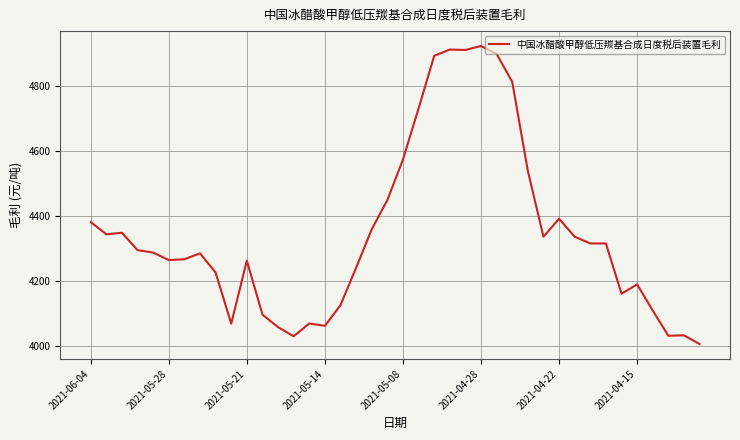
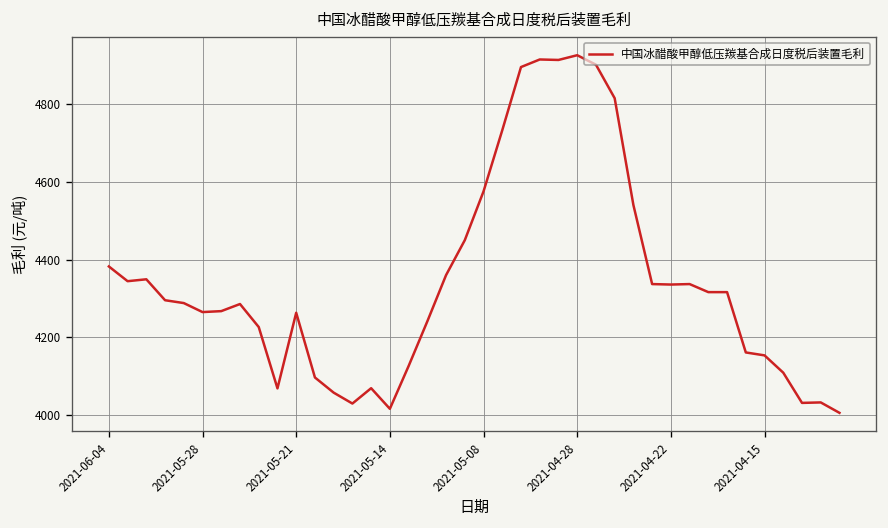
2021-05-14: 4060 -> 4020
2021-04-22: 4390 -> 4340
2021-04-15: 4190 -> 4150
